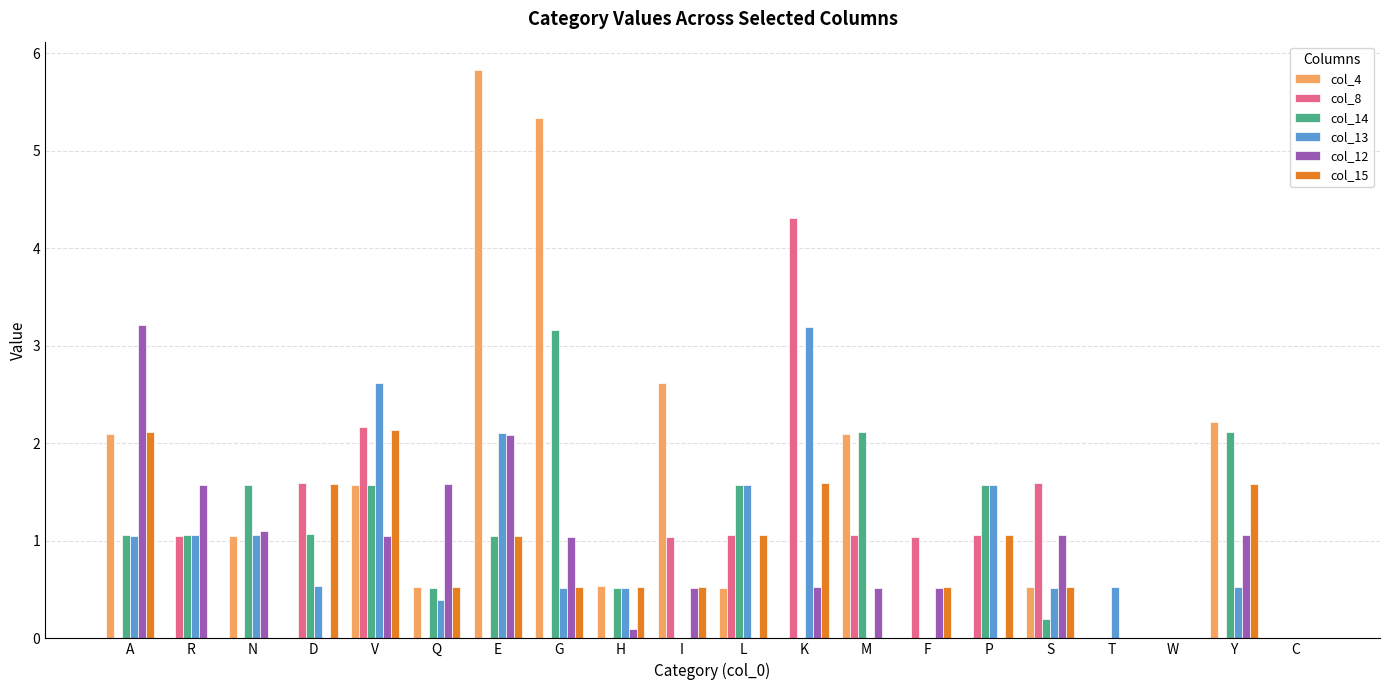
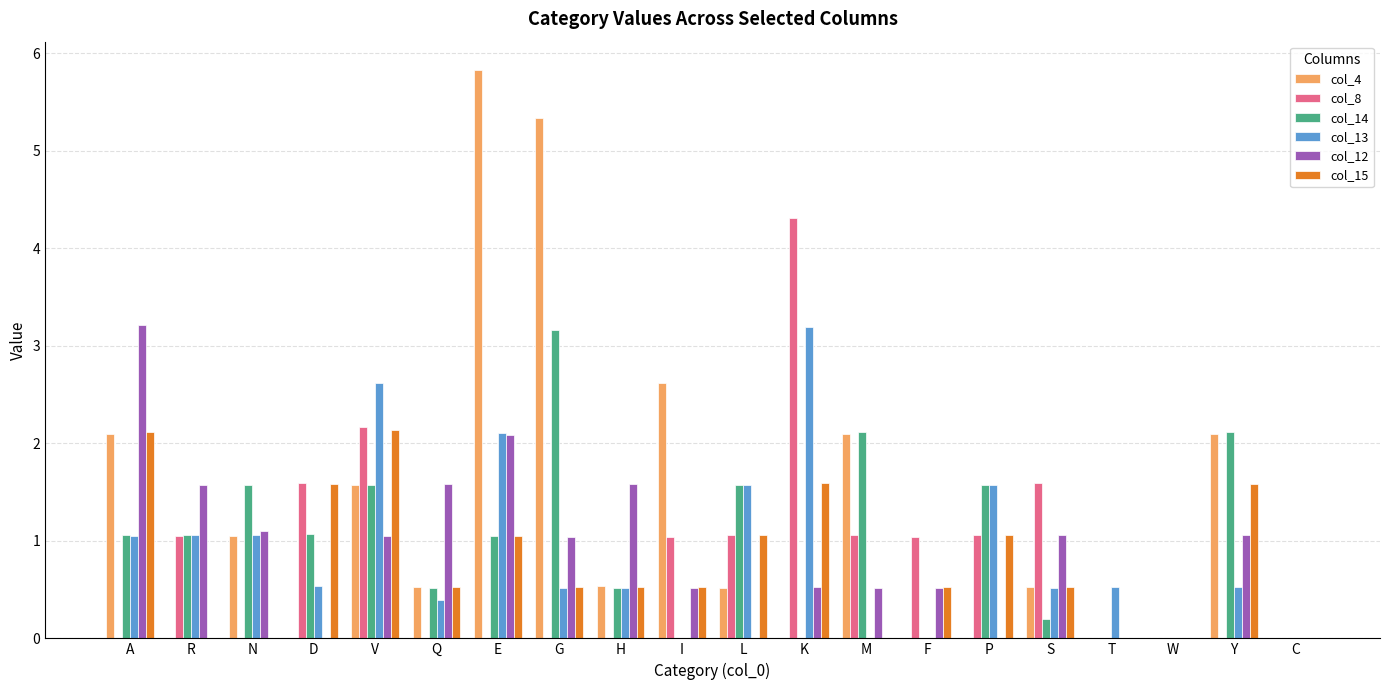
col_12, H: 0.1 -> 1.6
col_4, Y: 2.2 -> 2.1
